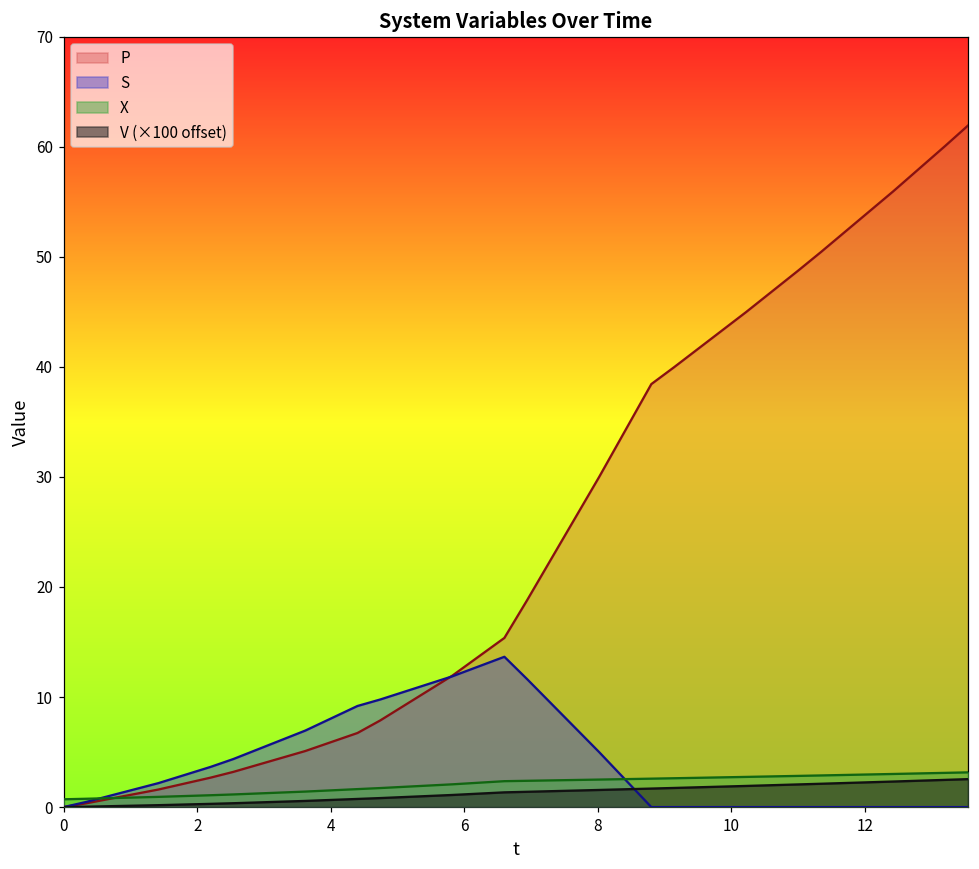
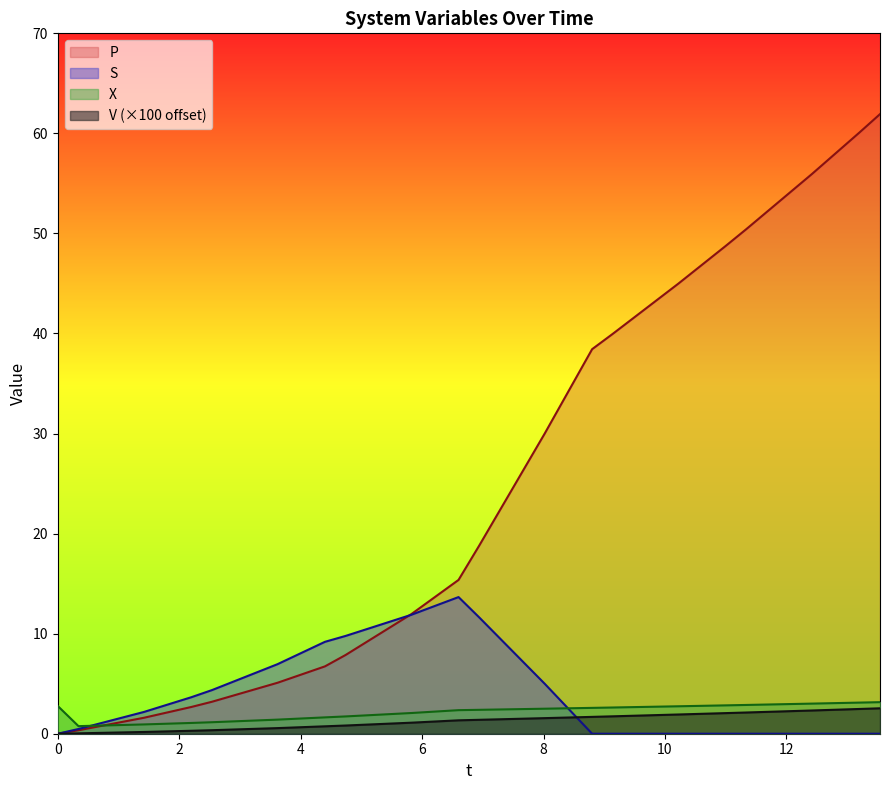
X, 0: 0.7 -> 2.8
